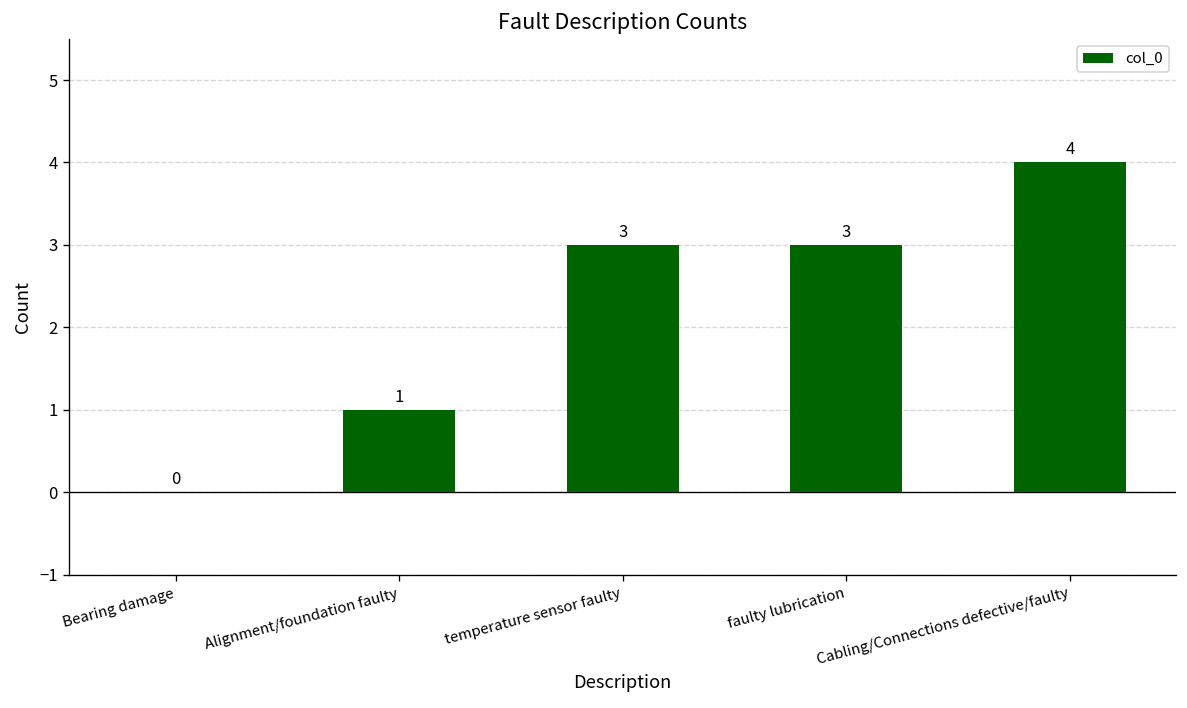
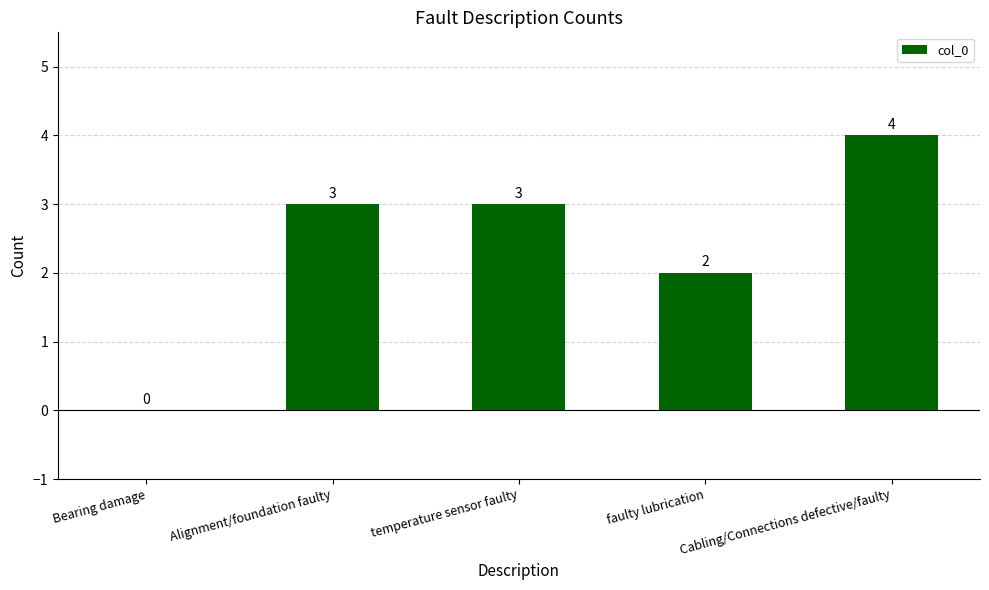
Alignment/foundation faulty: 1 -> 3
faulty lubrication: 3 -> 2
